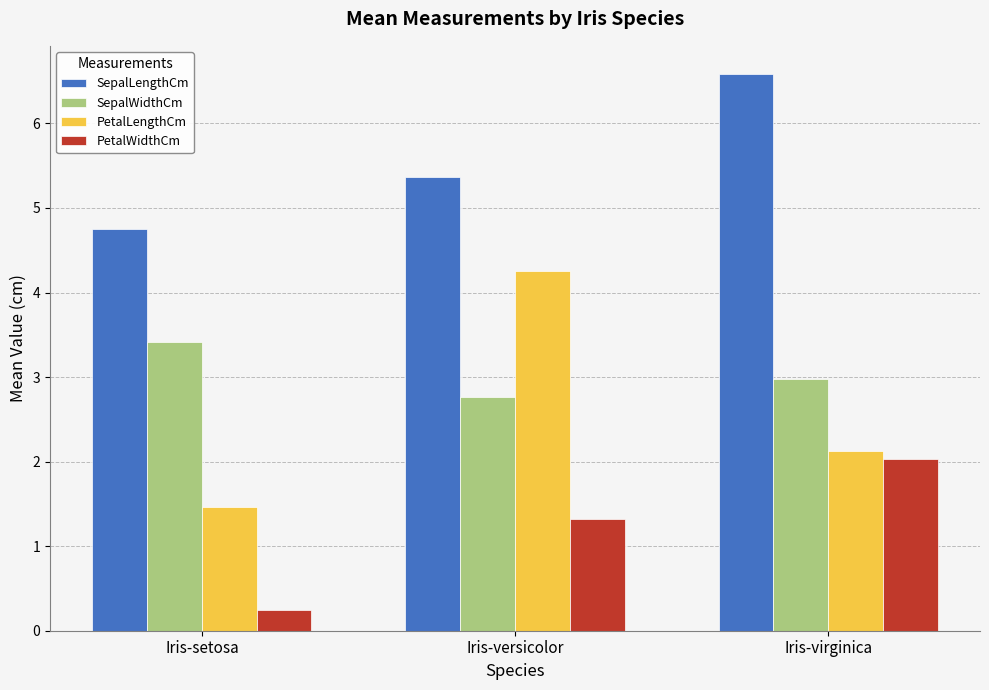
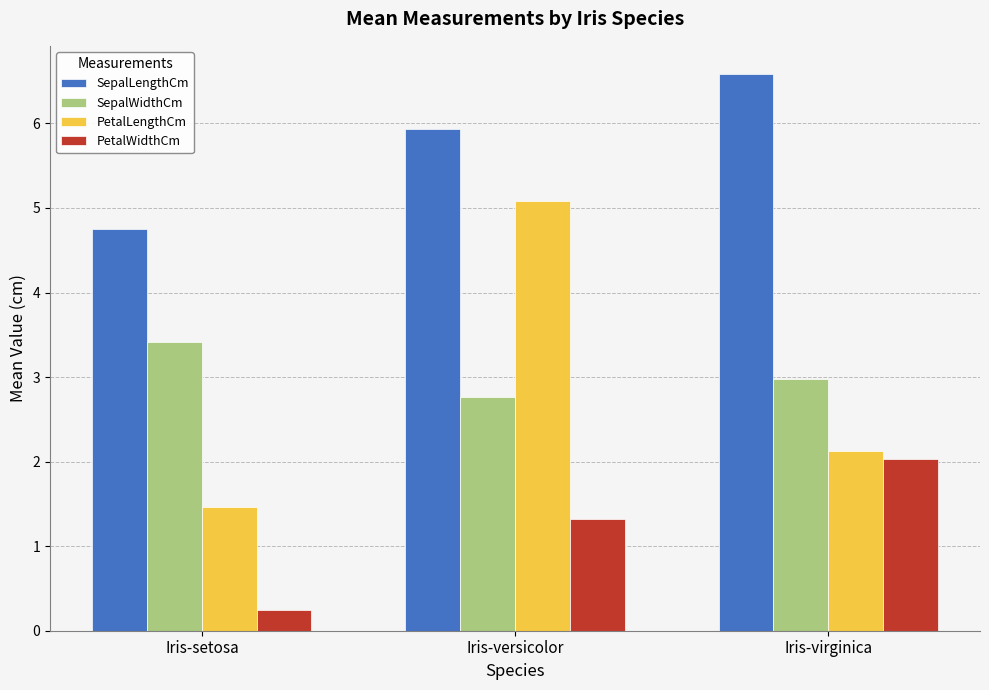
SepalLengthCm, Iris-versicolor: 5.4 -> 5.9
PetalLengthCm, Iris-versicolor: 4.3 -> 5.1
